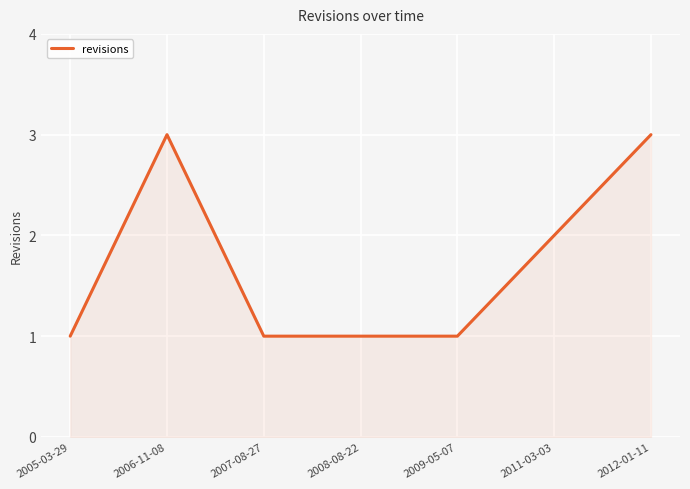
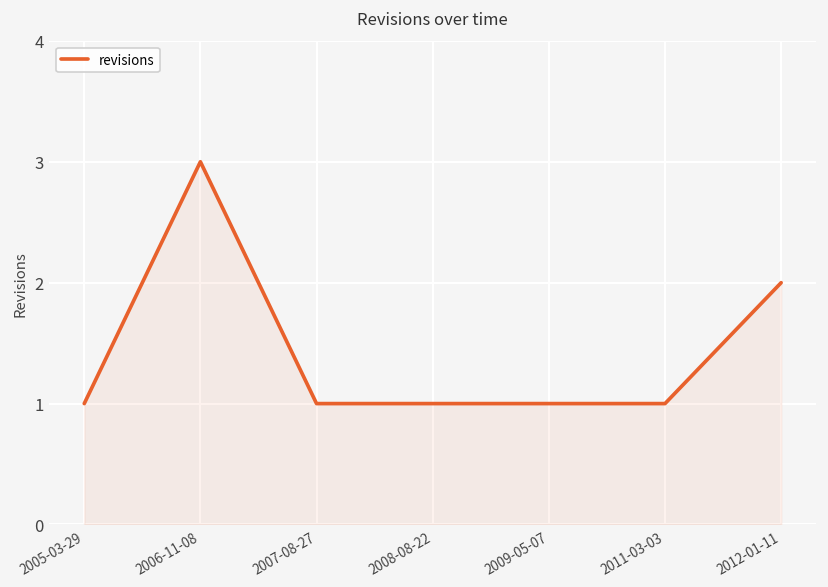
2011-03-03: 2 -> 1
2012-01-11: 3 -> 2
